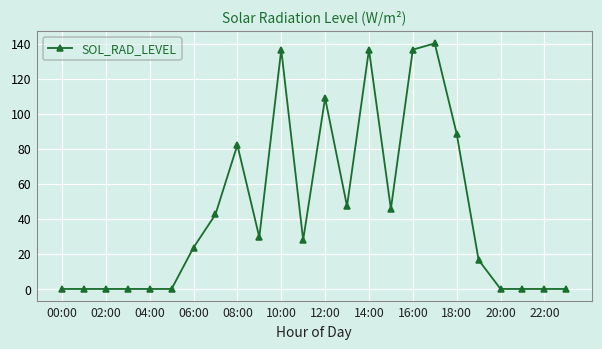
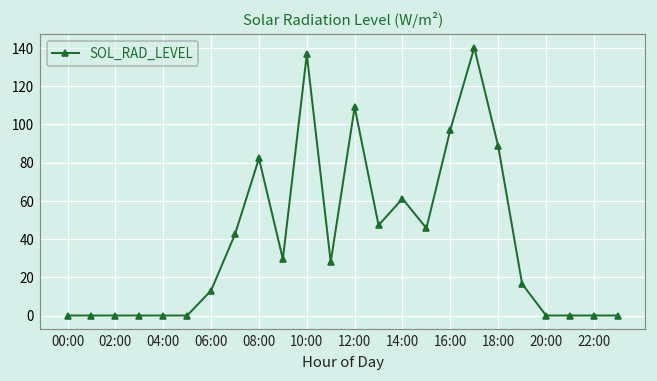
06:00: 24 -> 13
14:00: 137 -> 61
16:00: 137 -> 97
